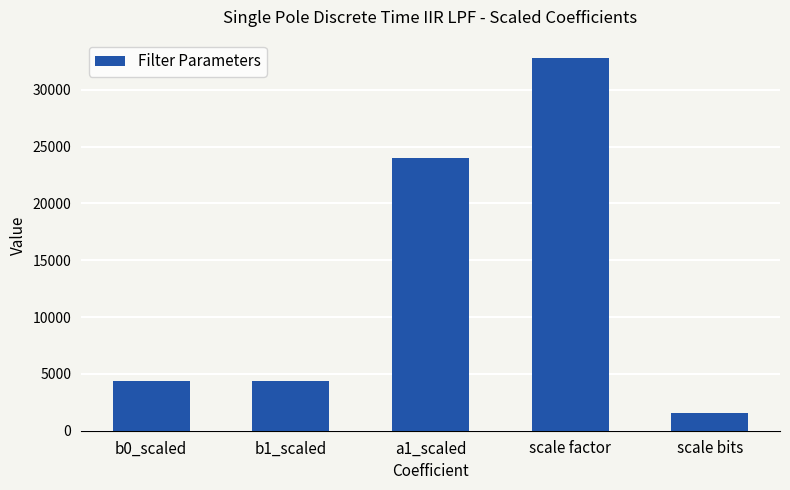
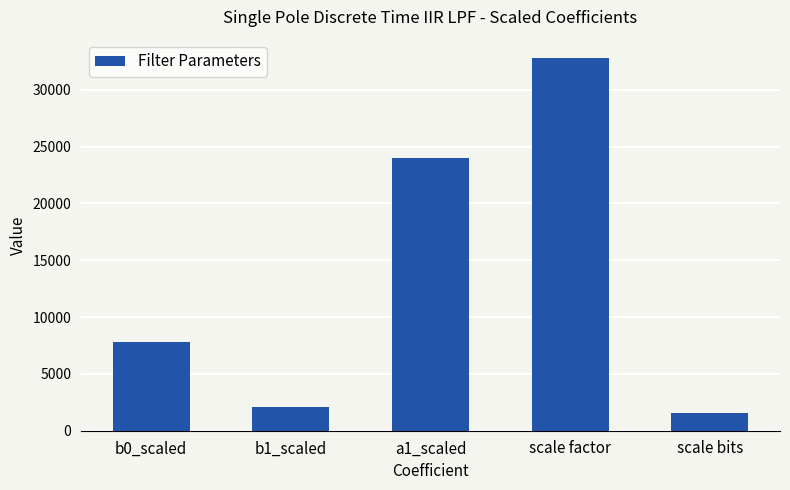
b0_scaled: 4400 -> 7800
b1_scaled: 4400 -> 2100
